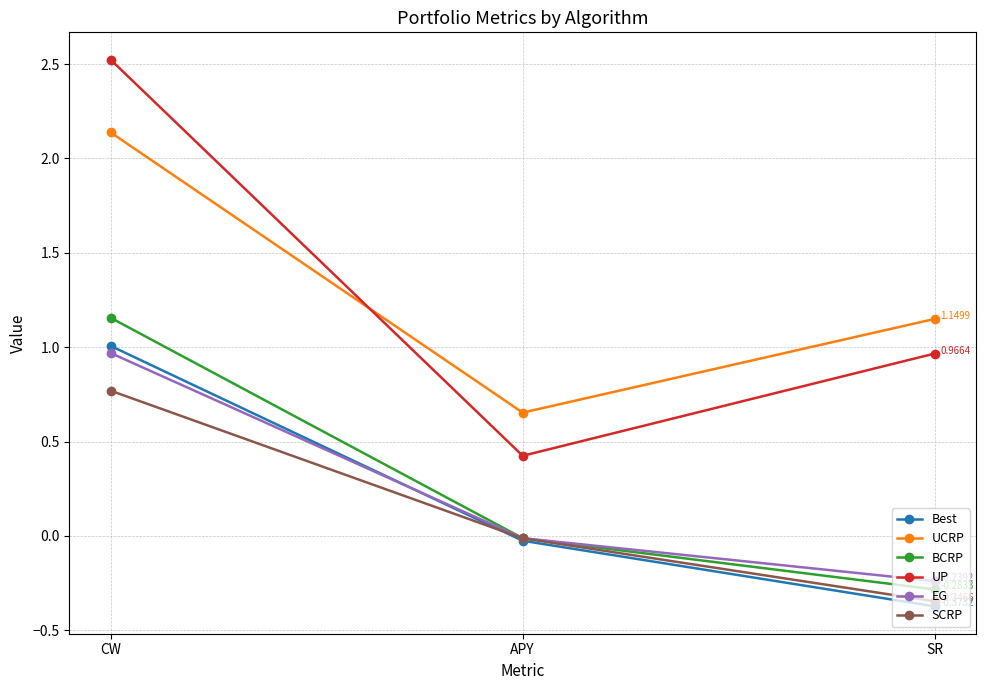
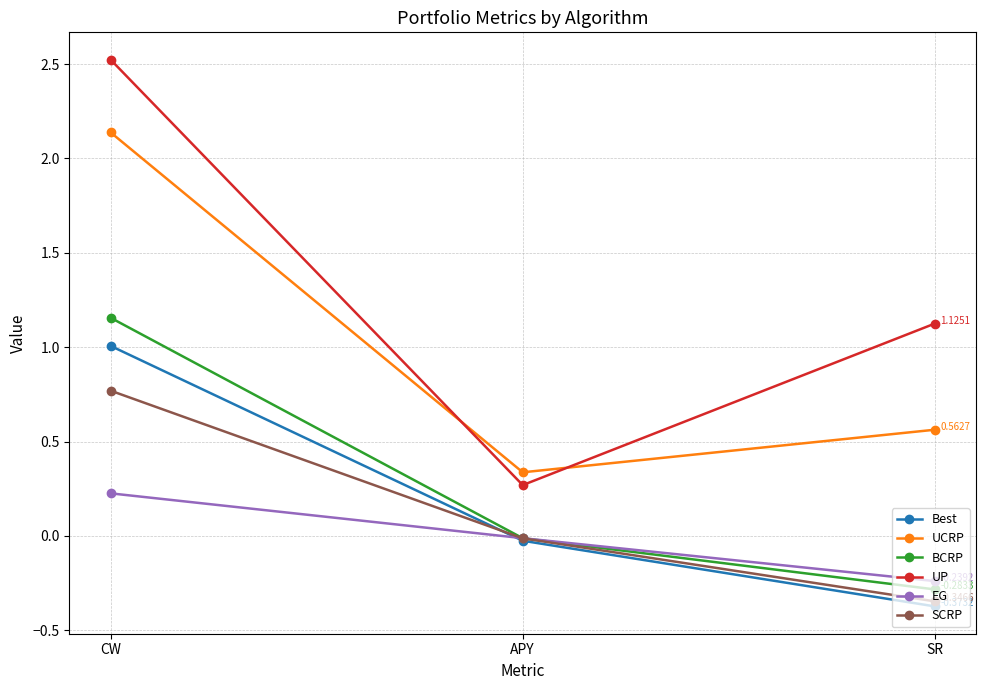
EG, CW: 0.97 -> 0.23
UCRP, APY: 0.65 -> 0.34
UP, APY: 0.42 -> 0.27
UCRP, SR: 1.1499 -> 0.5627
UP, SR: 0.9664 -> 1.1251
